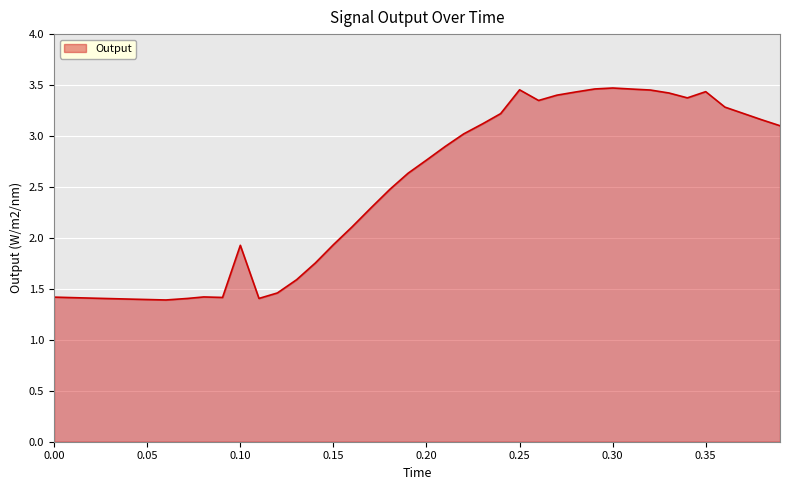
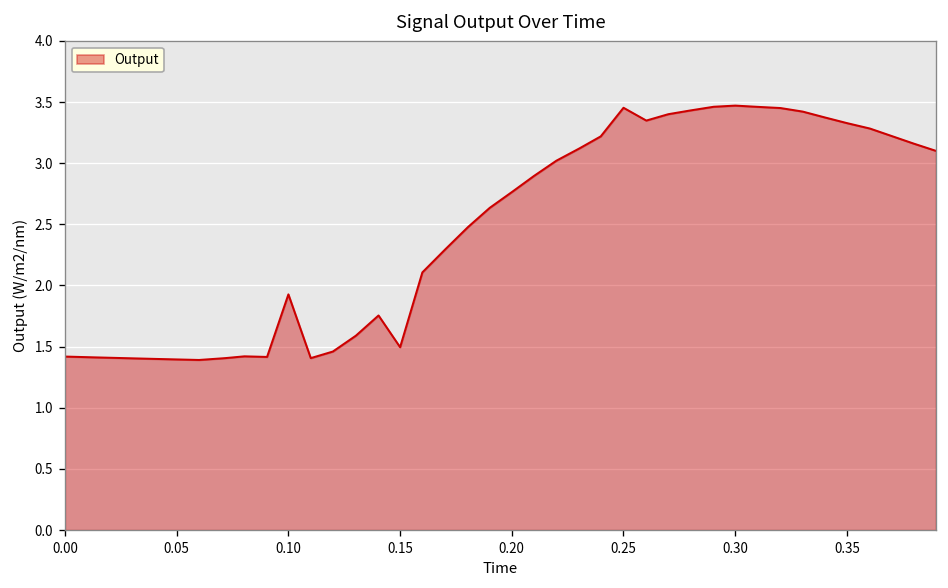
0.15: 1.93 -> 1.50
0.35: 3.44 -> 3.33
